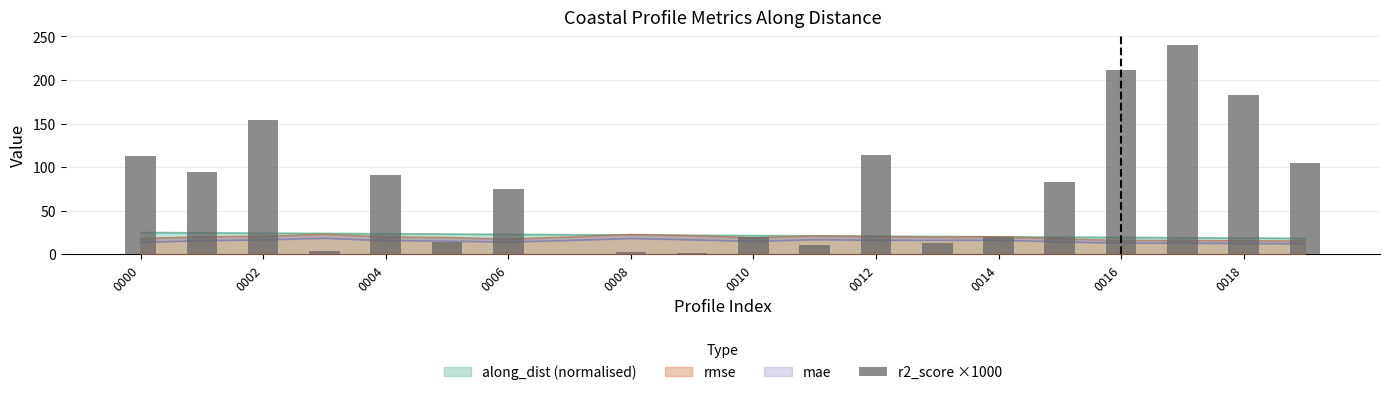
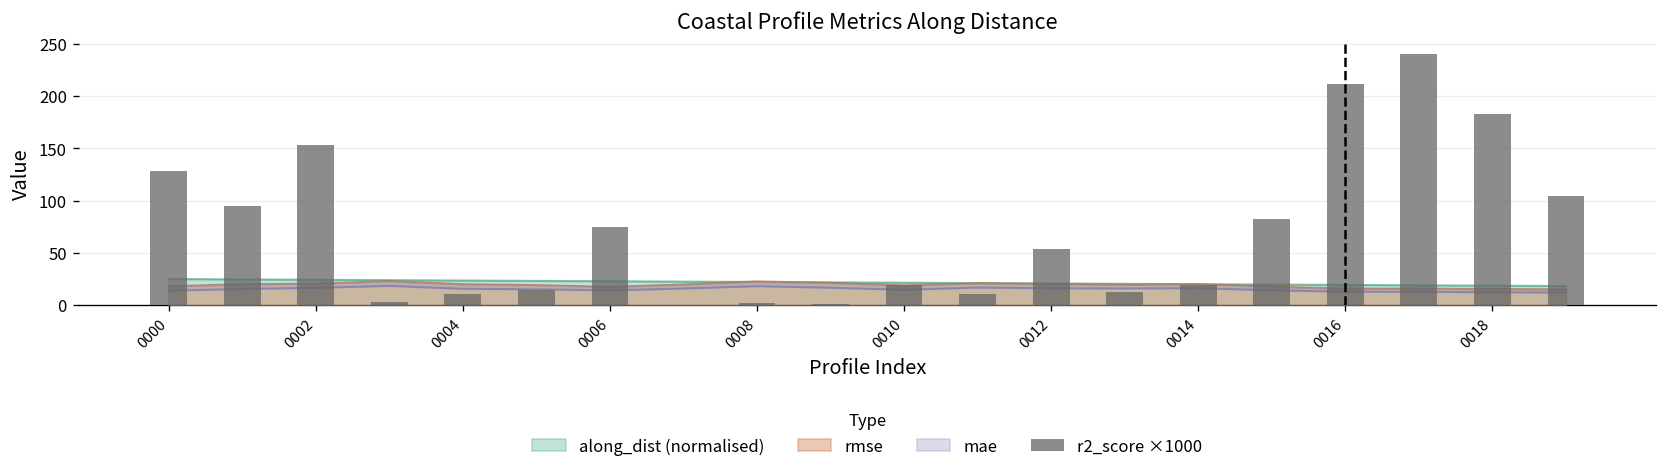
r2_score ×1000, 0000: 110 -> 130
r2_score ×1000, 0004: 90 -> 10
r2_score ×1000, 0012: 110 -> 50
